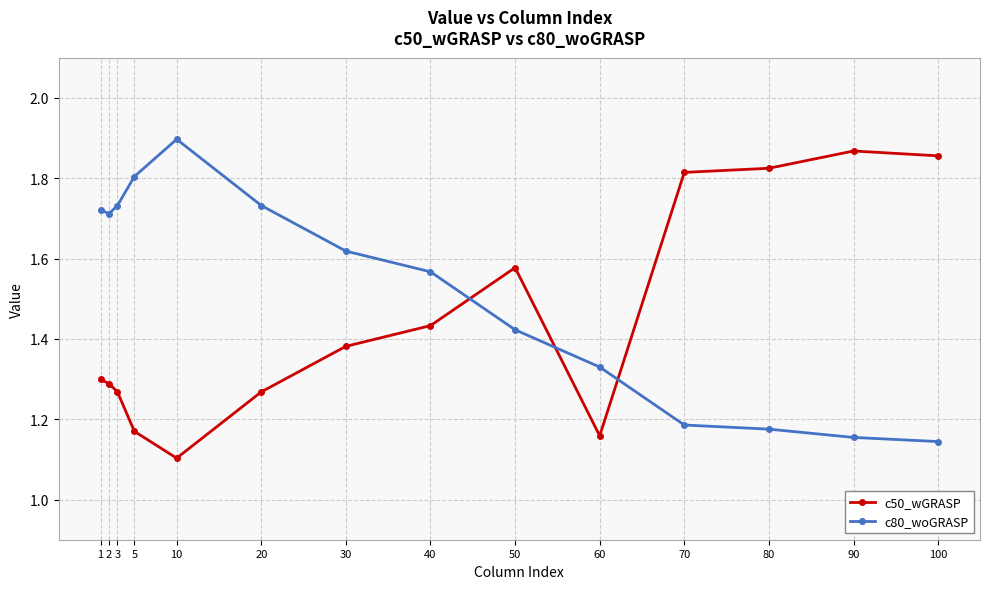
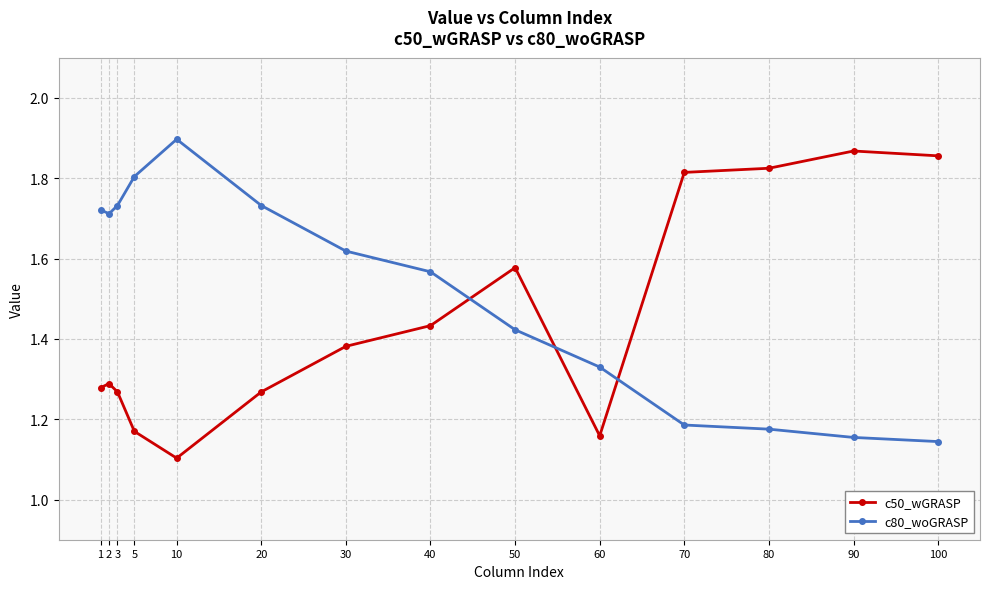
c50_wGRASP, 1: 1.30 -> 1.28
